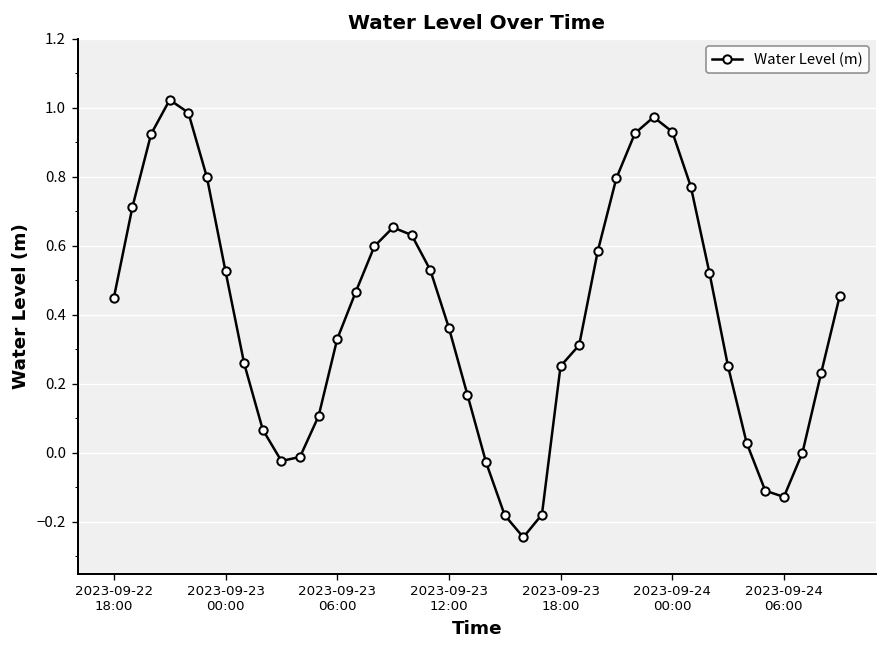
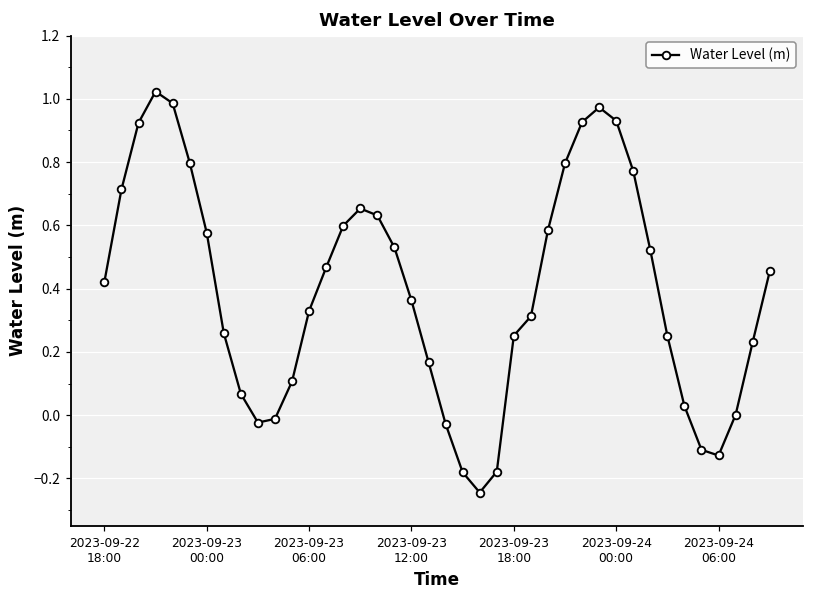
2023-09-22 18:00: 0.45 -> 0.42
2023-09-23 00:00: 0.53 -> 0.58
